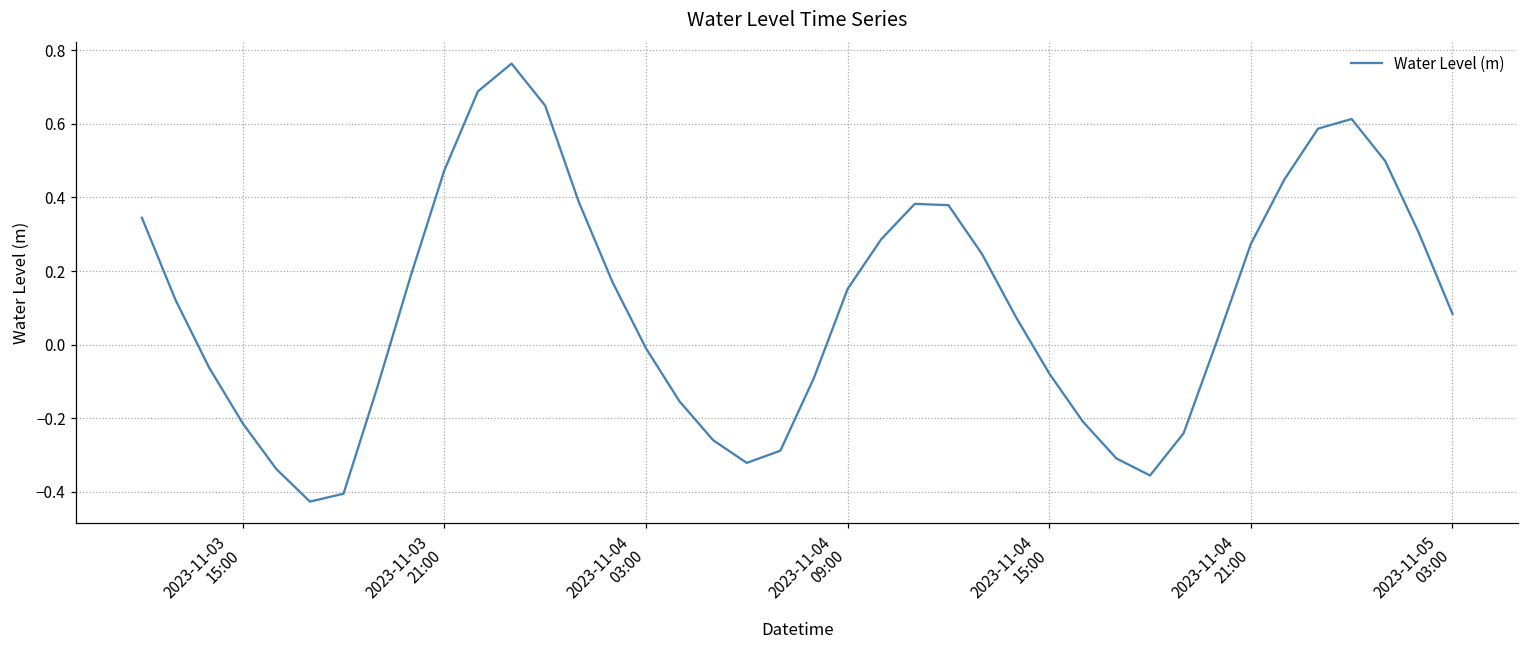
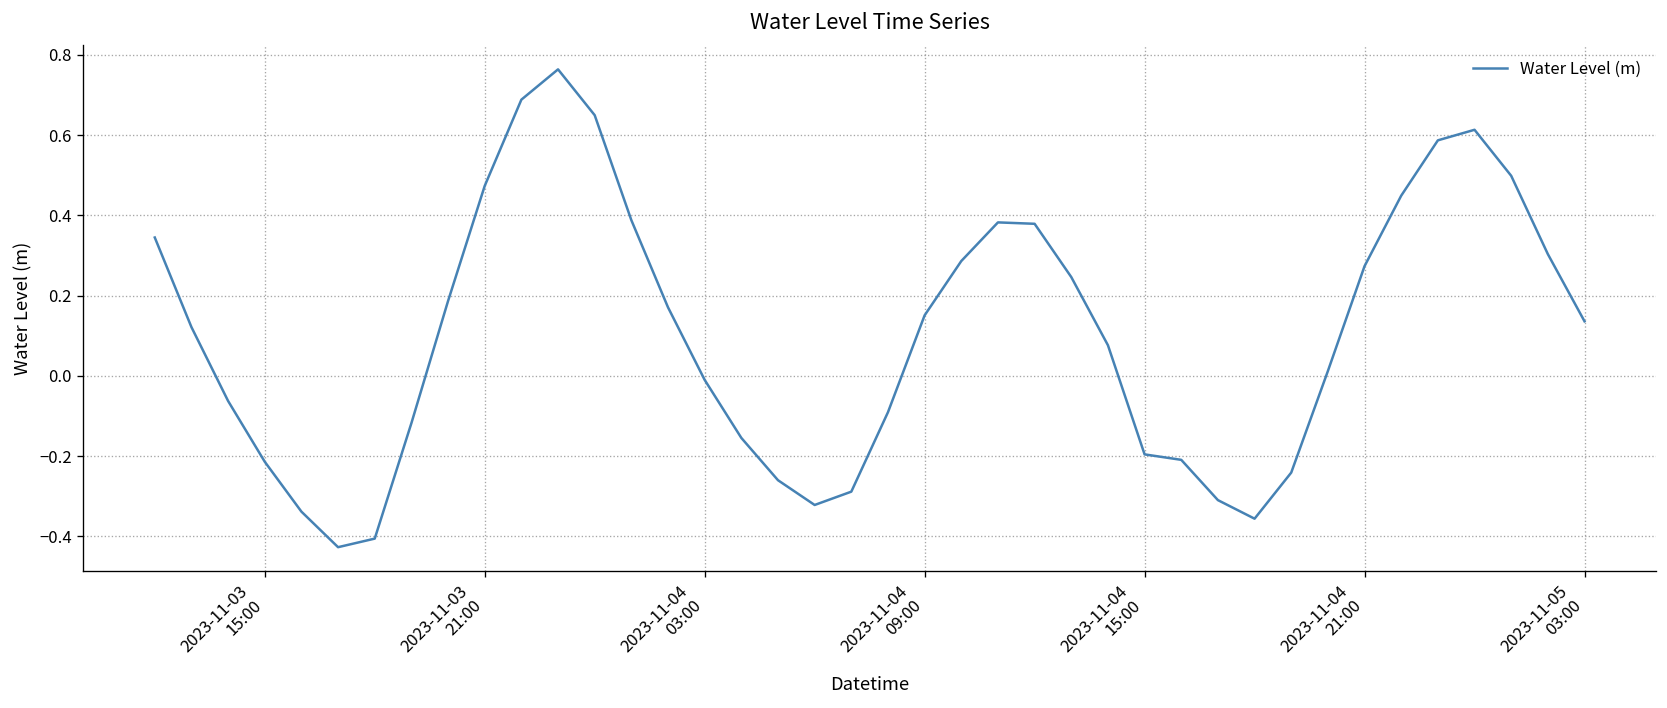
2023-11-04 15:00: -0.08 -> -0.20
2023-11-05 03:00: 0.08 -> 0.14
